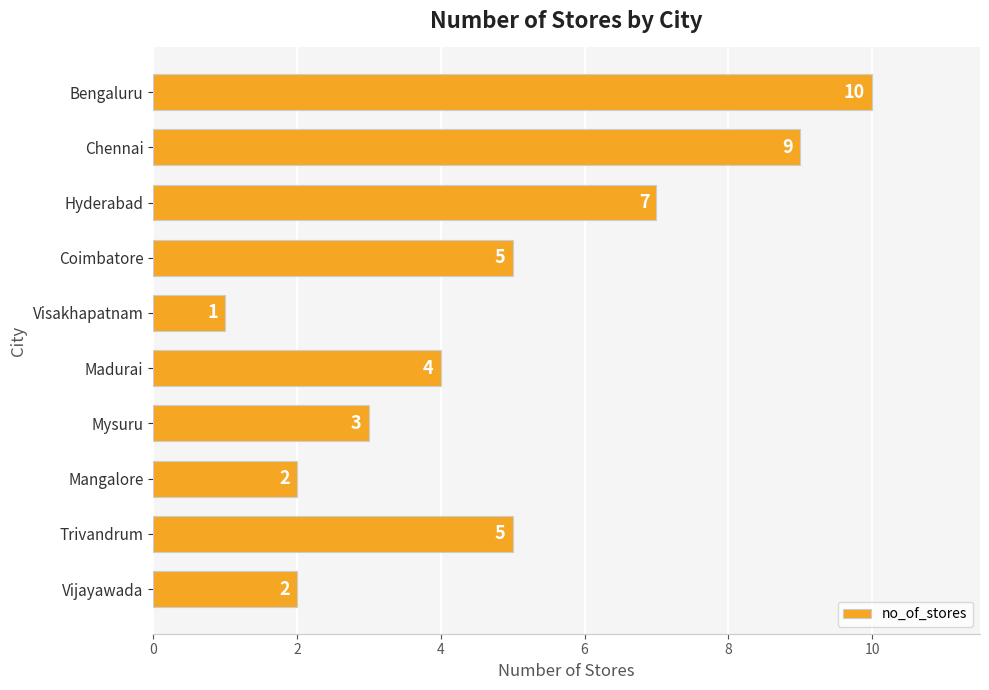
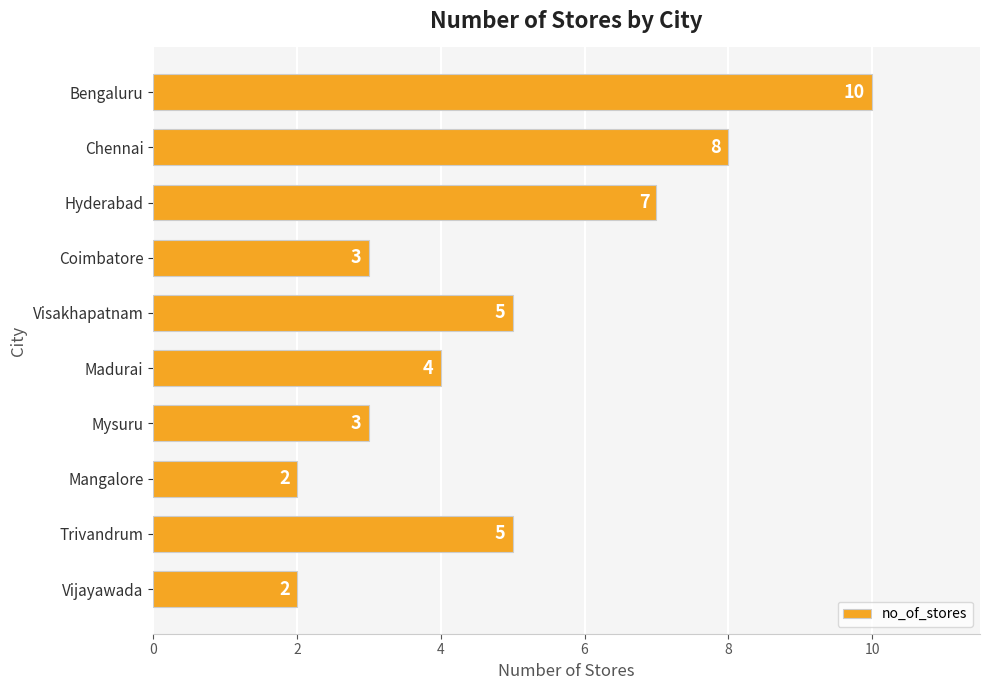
Chennai: 9 -> 8
Coimbatore: 5 -> 3
Visakhapatnam: 1 -> 5
